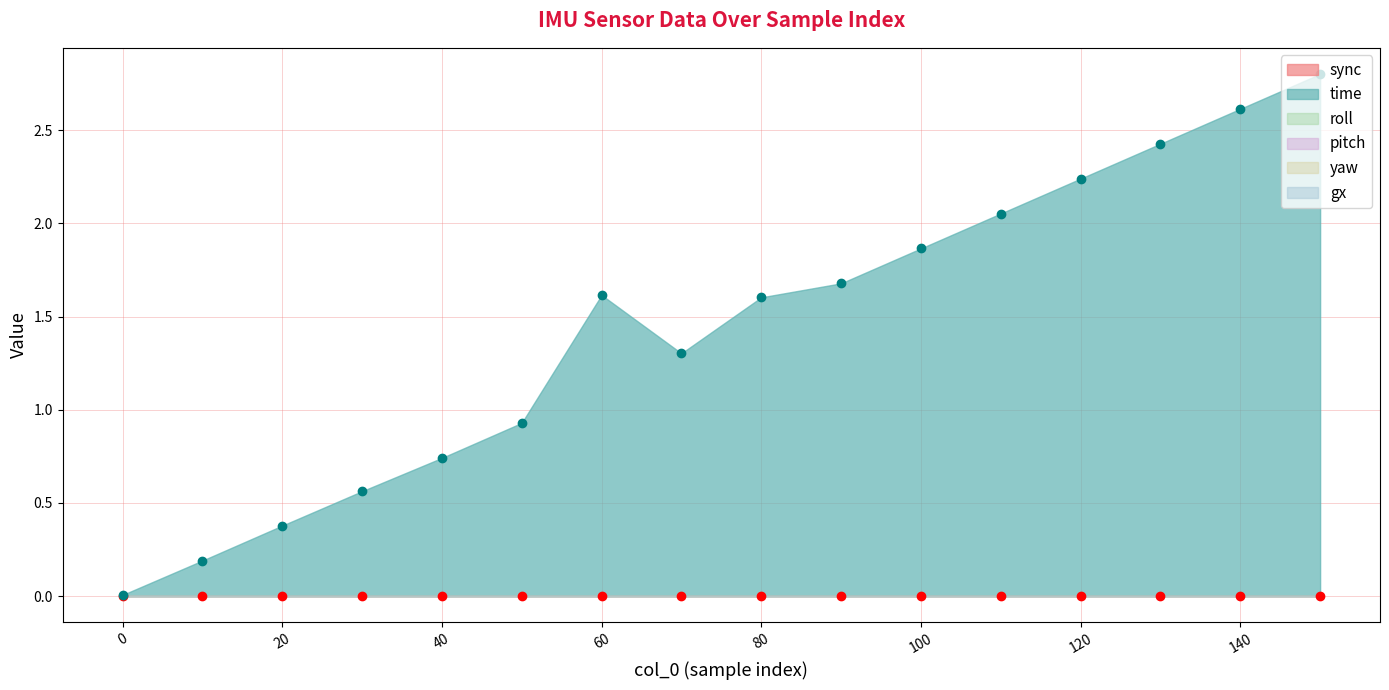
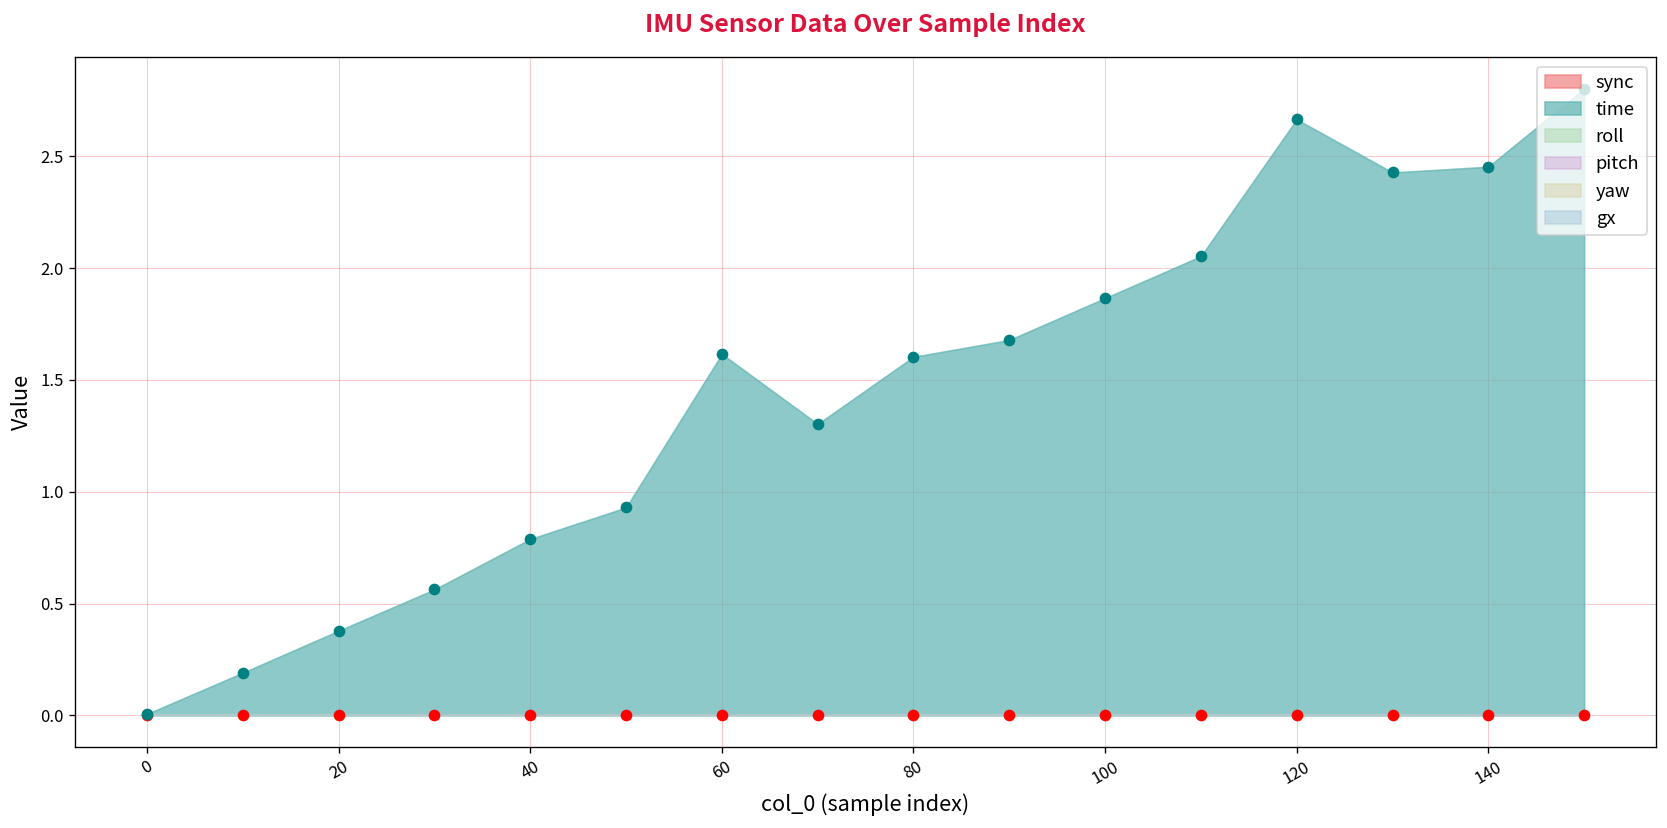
time, 40: 0.74 -> 0.79
time, 120: 2.24 -> 2.66
time, 140: 2.61 -> 2.45
